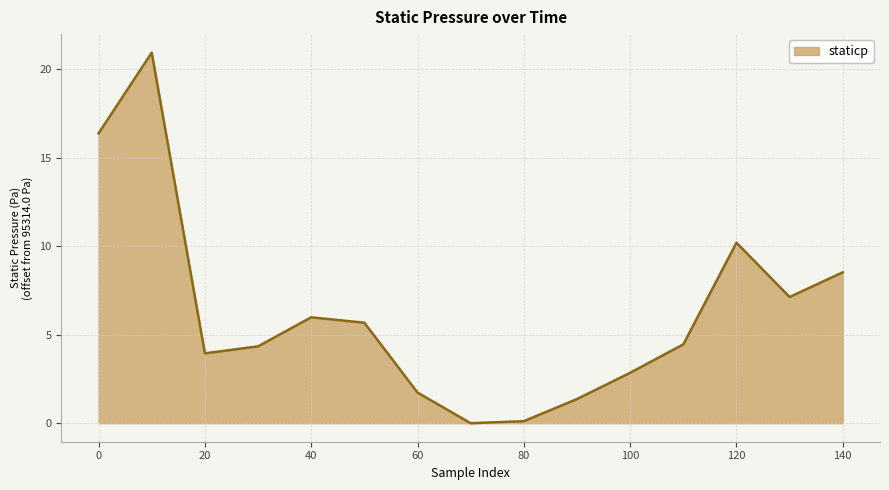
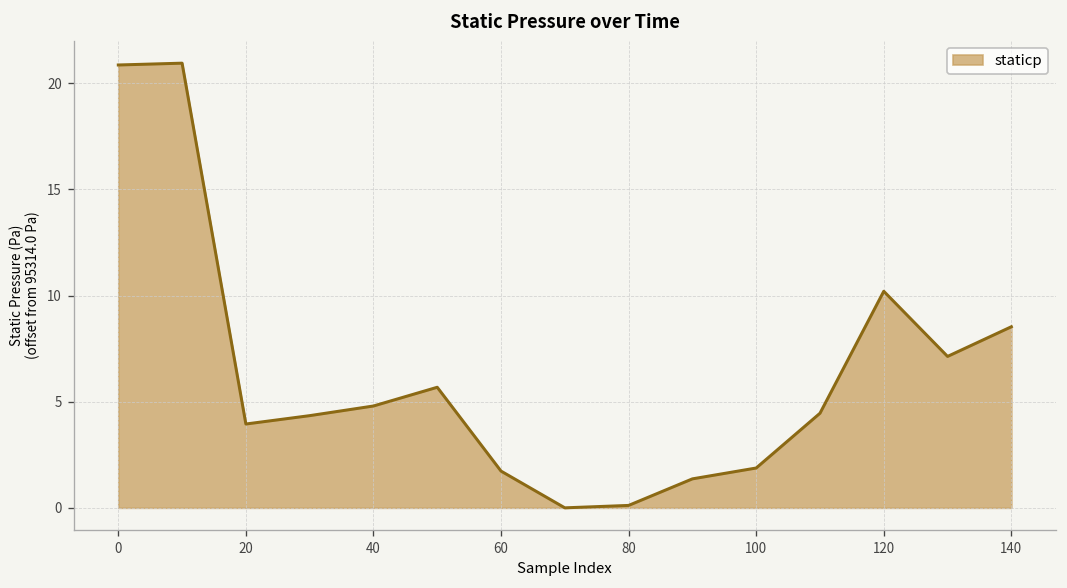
0: 16.4 -> 20.9
40: 6.0 -> 4.8
100: 2.8 -> 1.9
